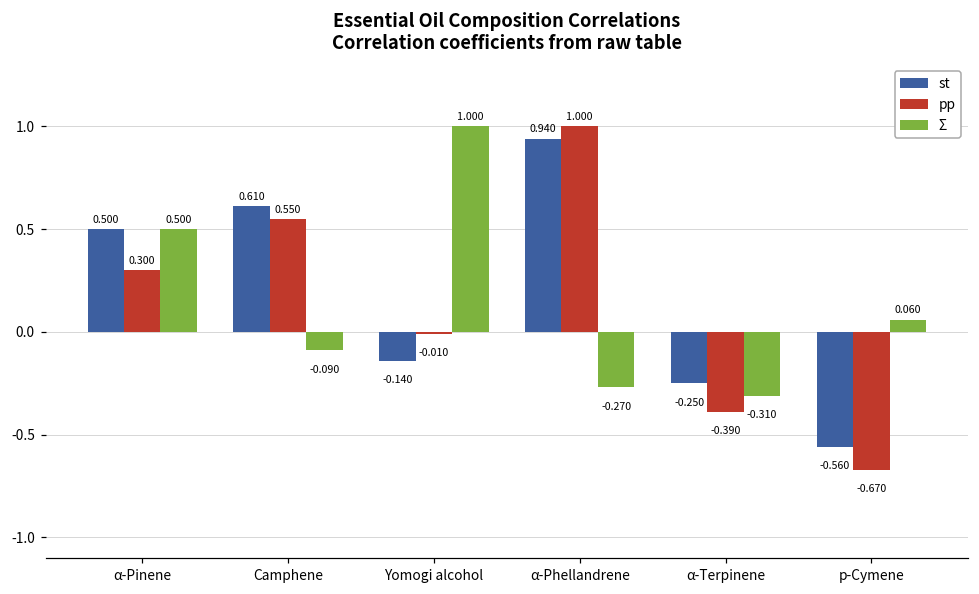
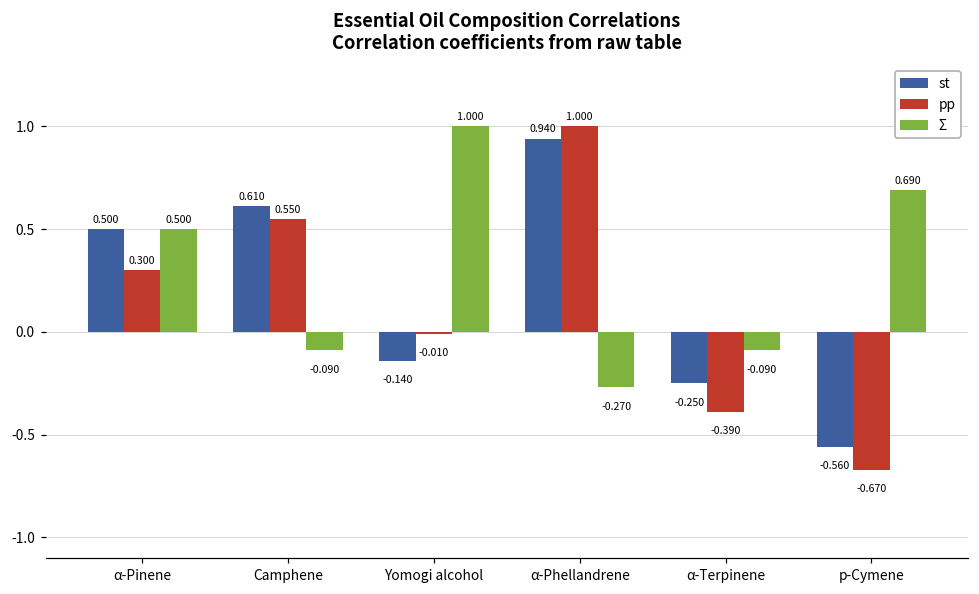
Σ, α-Terpinene: -0.310 -> -0.090
Σ, p-Cymene: 0.060 -> 0.690
